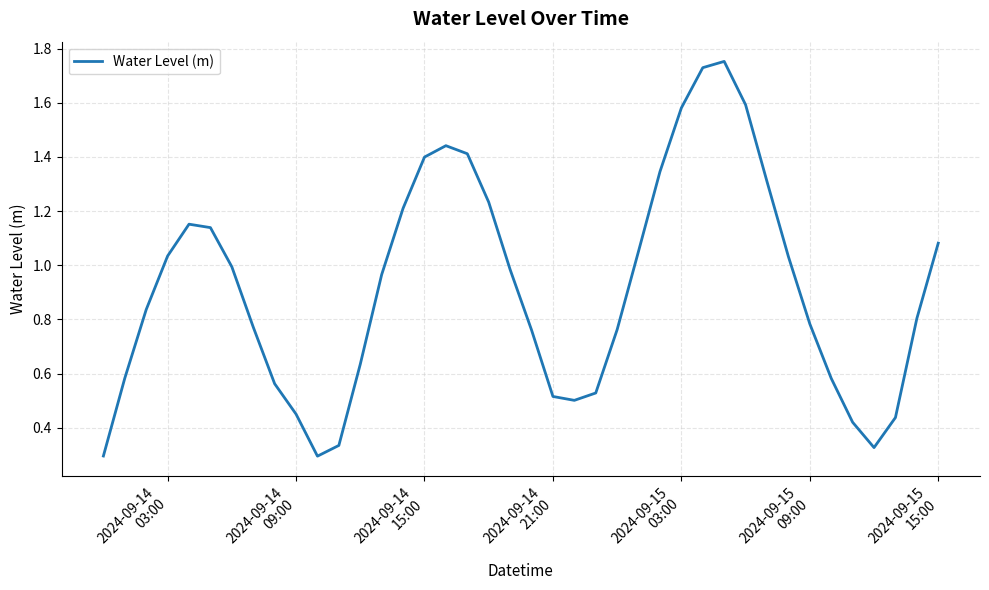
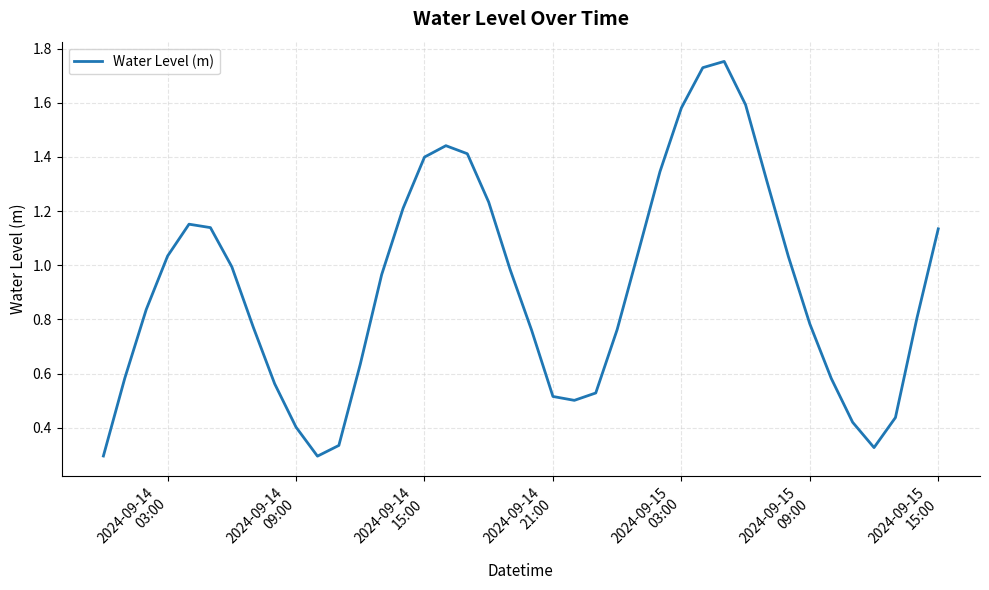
2024-09-14 09:00: 0.45 -> 0.40
2024-09-15 15:00: 1.08 -> 1.13
